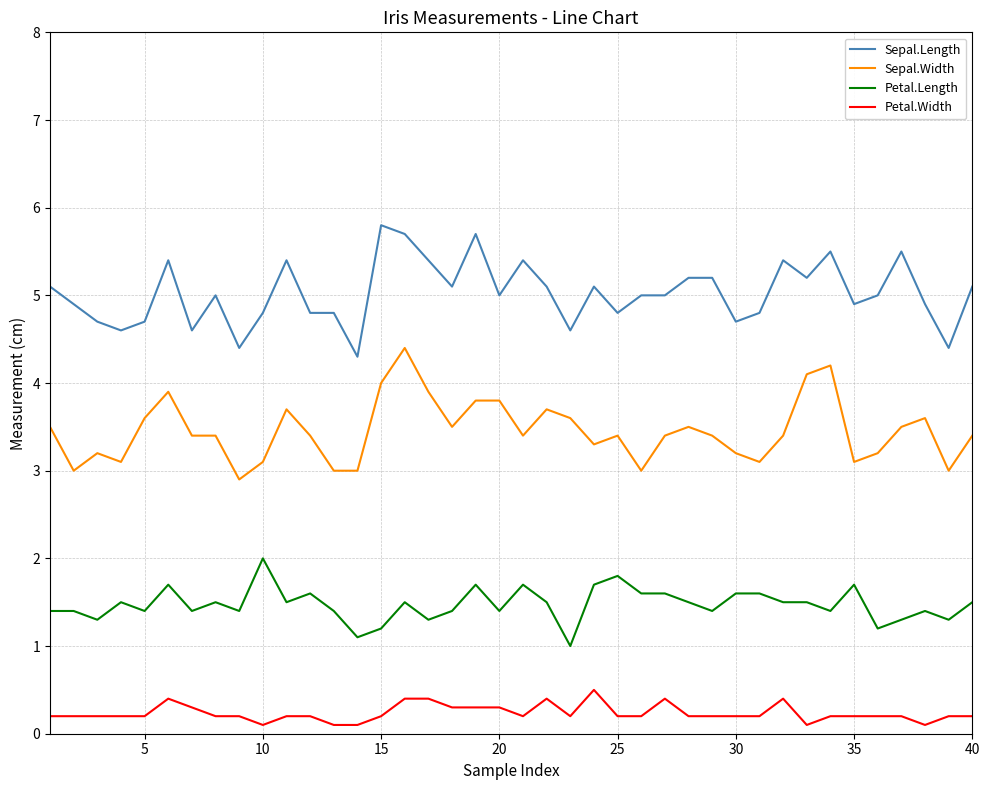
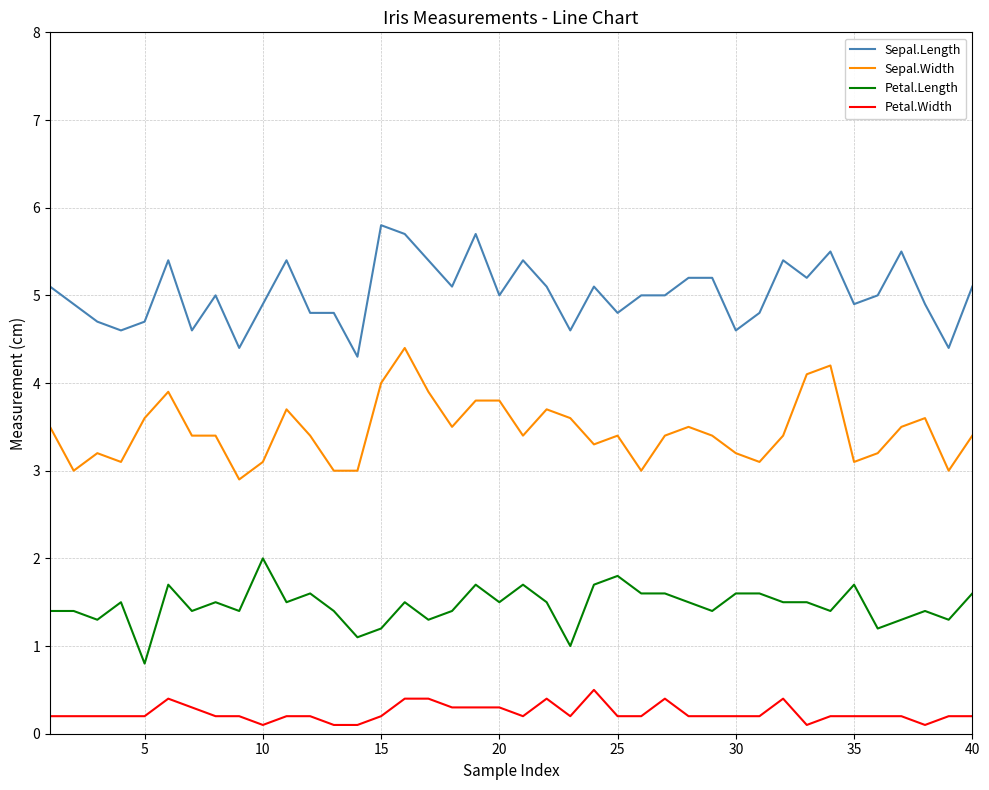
Petal.Length, 5: 1.4 -> 0.8
Sepal.Length, 10: 4.8 -> 4.9
Petal.Length, 20: 1.4 -> 1.5
Sepal.Length, 30: 4.7 -> 4.6
Petal.Length, 40: 1.5 -> 1.6
